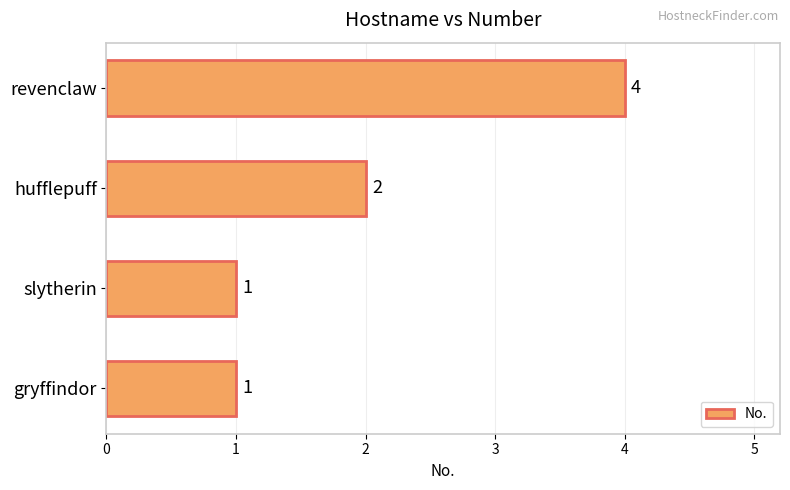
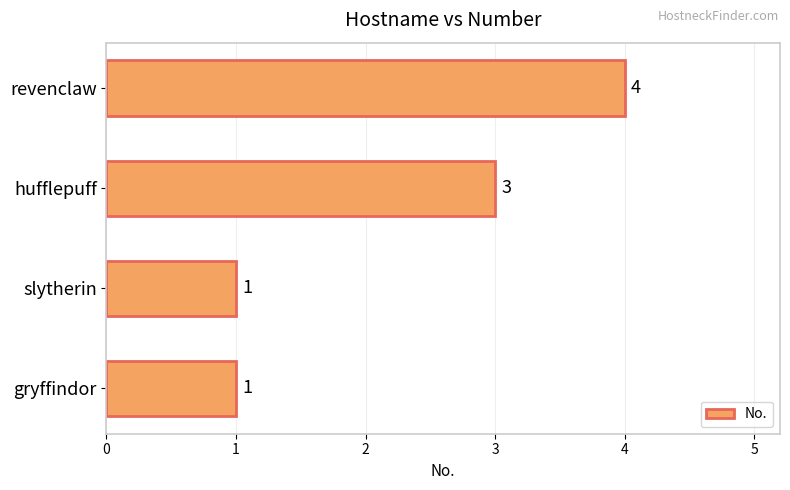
hufflepuff: 2 -> 3
